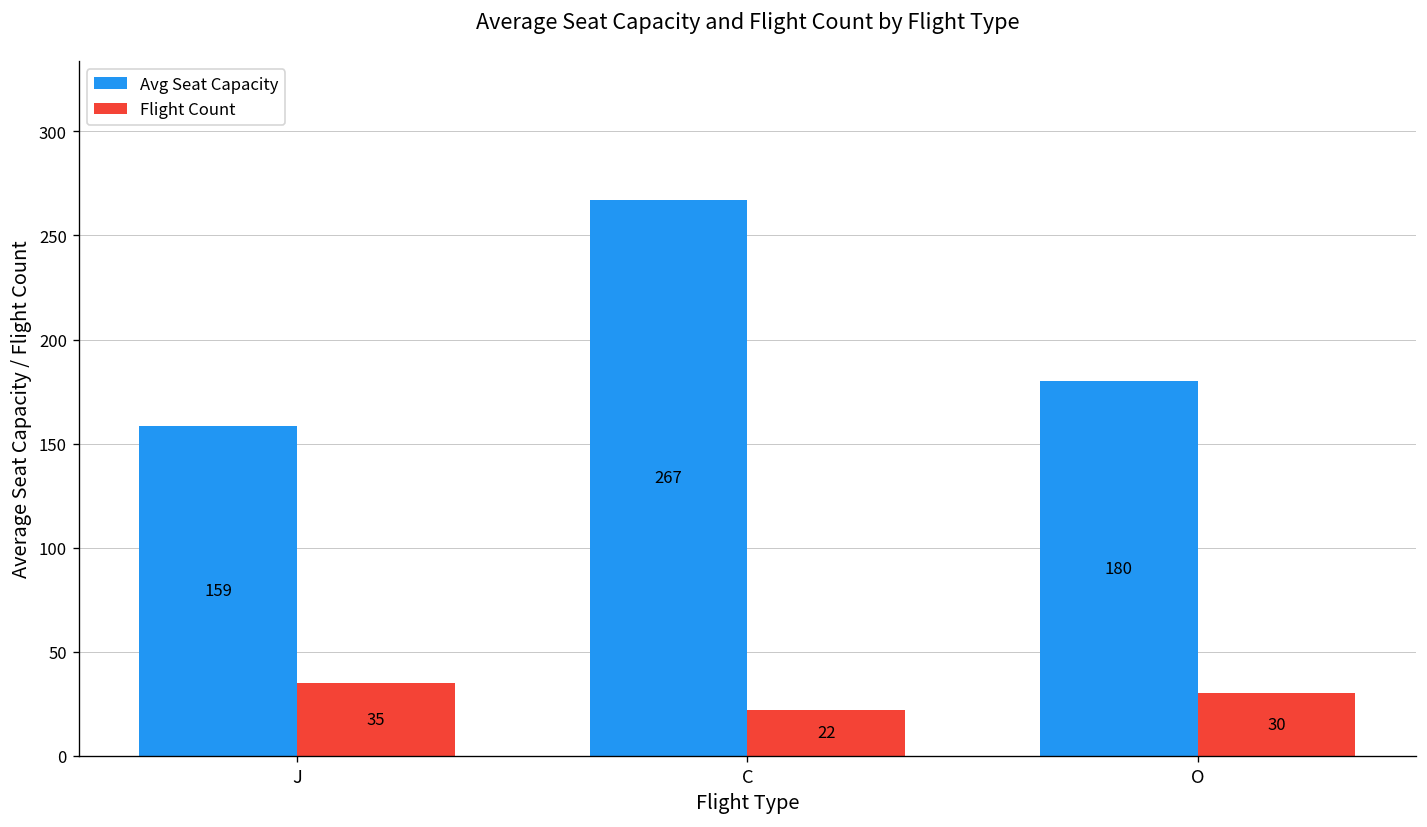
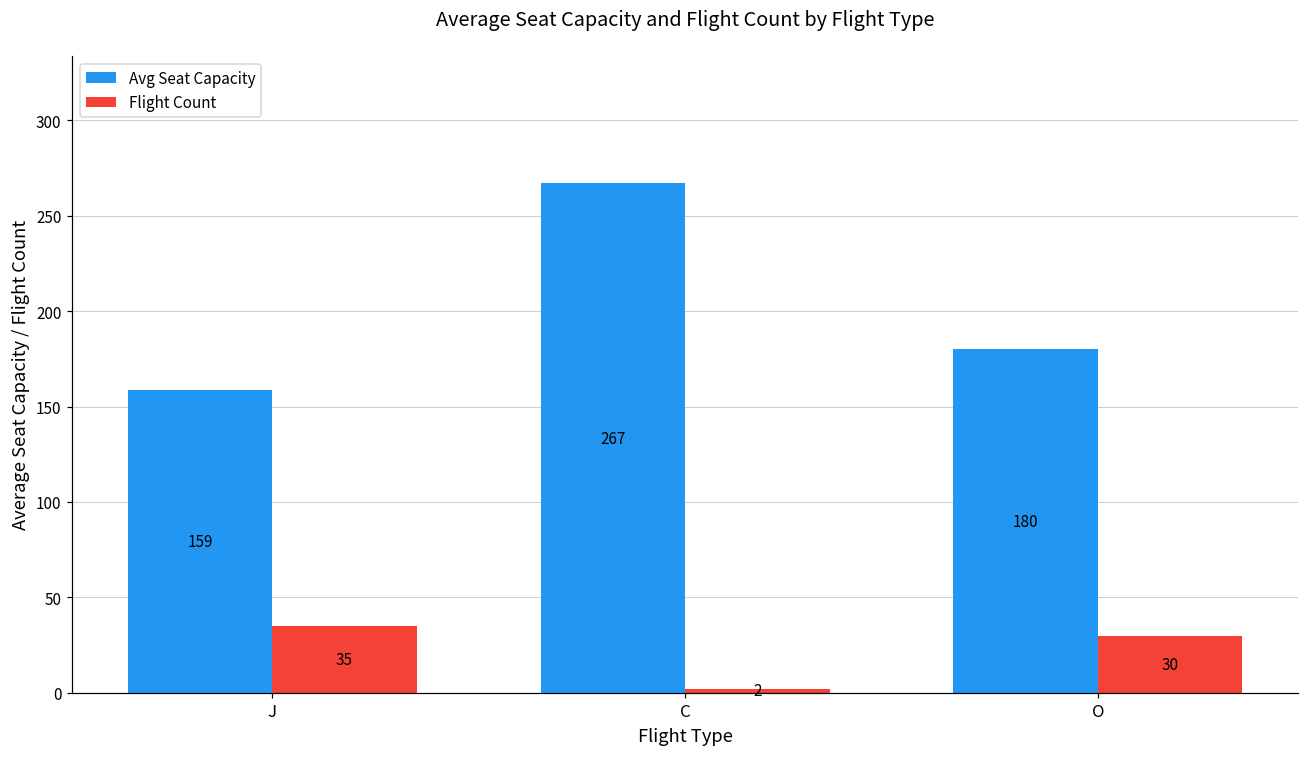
Flight Count, C: 22 -> 2
